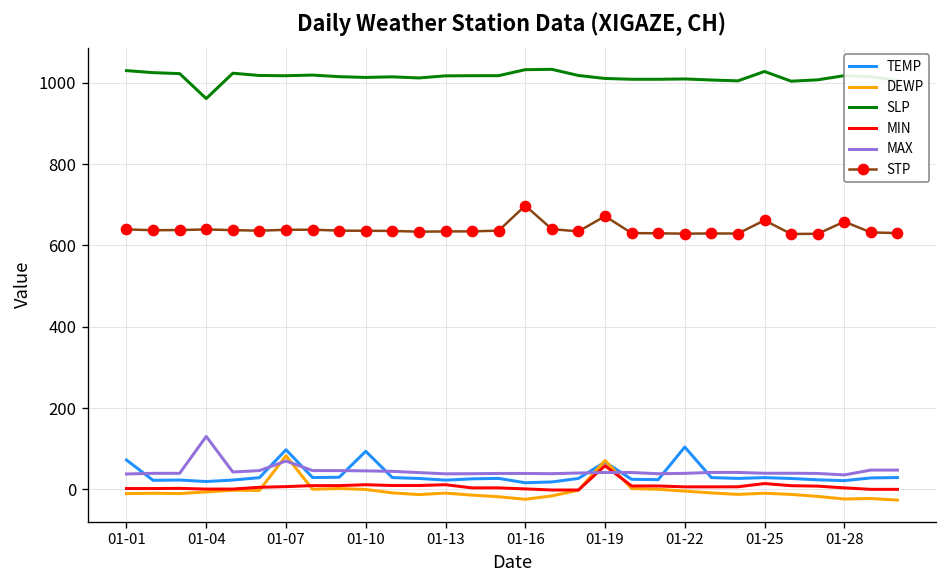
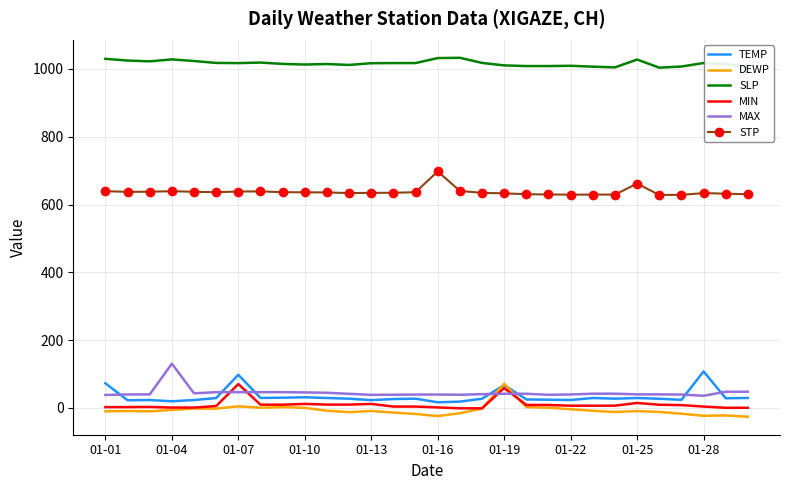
SLP, 01-04: 960 -> 1030
DEWP, 01-07: 80 -> 0
MIN, 01-07: 10 -> 70
MAX, 01-07: 70 -> 50
TEMP, 01-10: 90 -> 30
STP, 01-19: 670 -> 630
TEMP, 01-22: 100 -> 20
TEMP, 01-28: 20 -> 110
STP, 01-28: 660 -> 630
